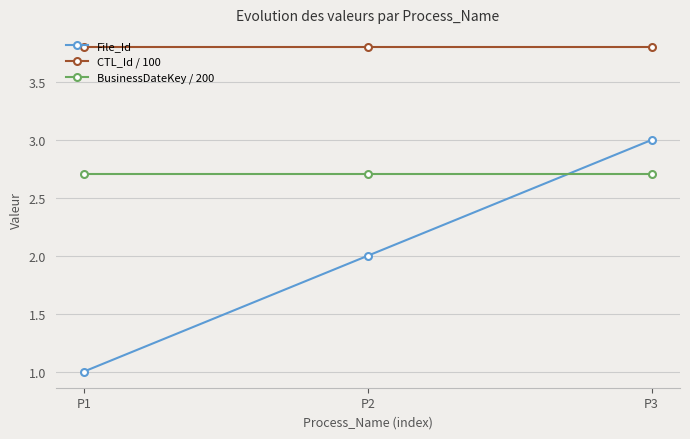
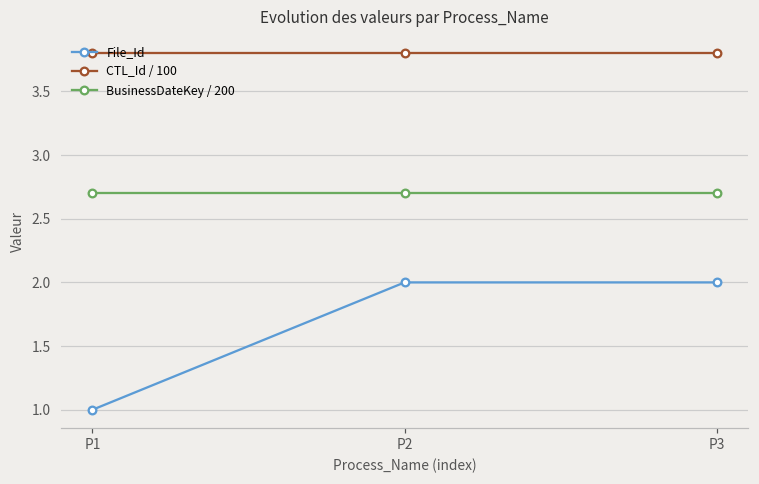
File_Id, P3: 3 -> 2
